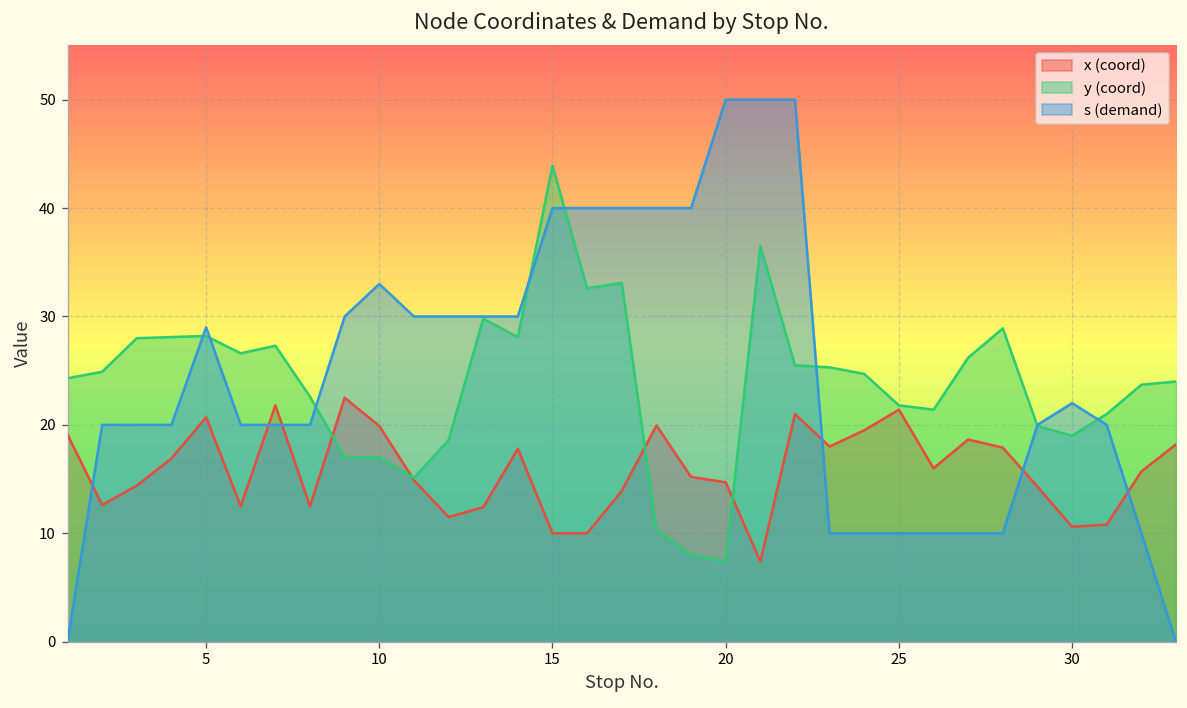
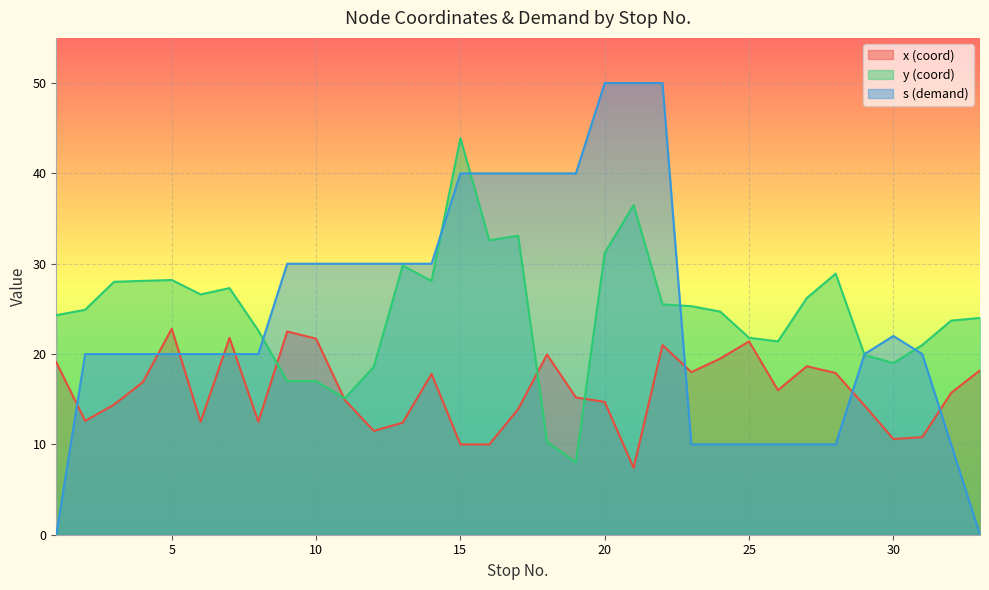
x (coord), 5: 21 -> 23
s (demand), 5: 29 -> 20
x (coord), 10: 20 -> 22
s (demand), 10: 33 -> 30
y (coord), 20: 7 -> 31
